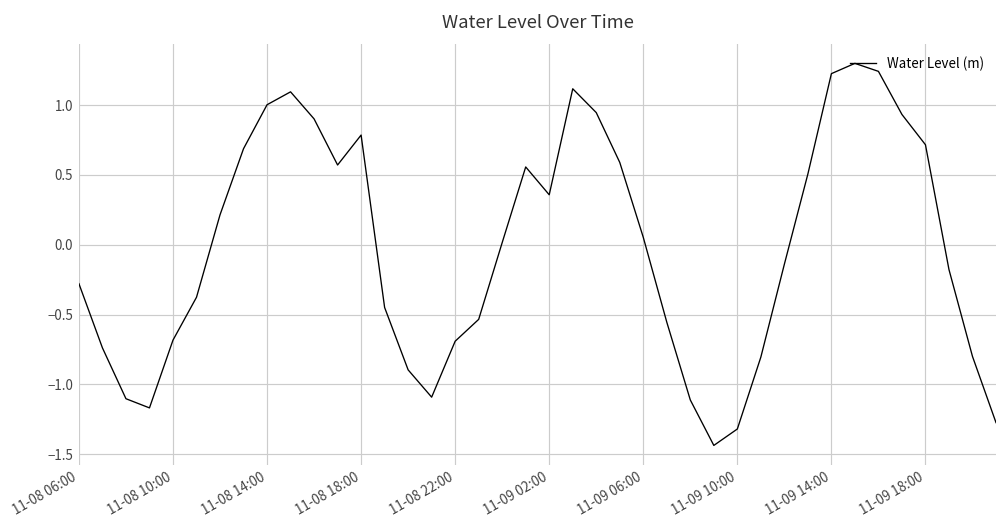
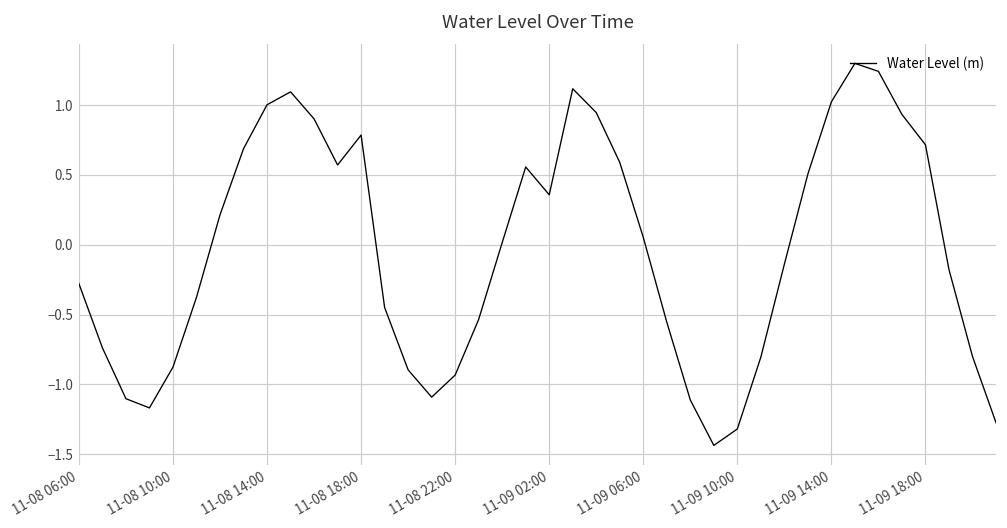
11-08 10:00: -0.68 -> -0.88
11-08 22:00: -0.69 -> -0.93
11-09 14:00: 1.23 -> 1.02
